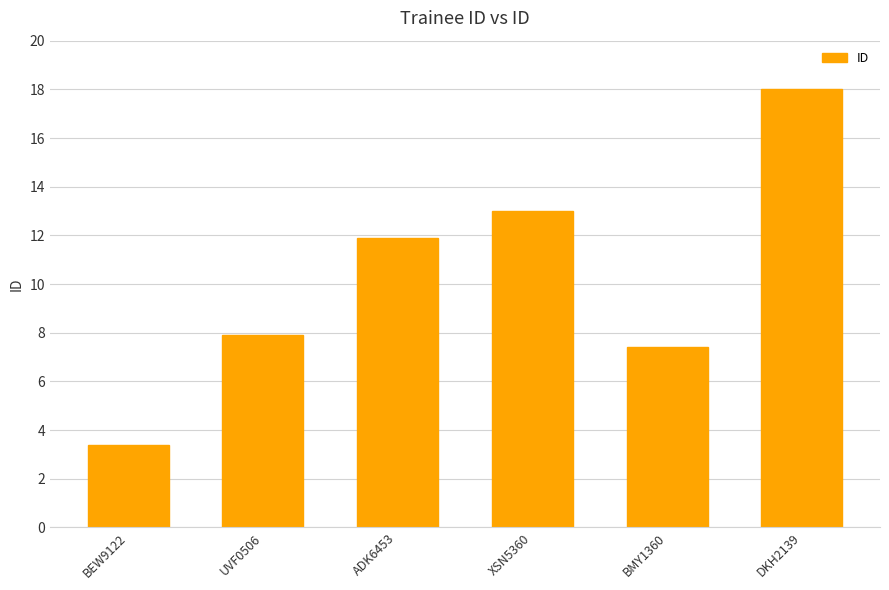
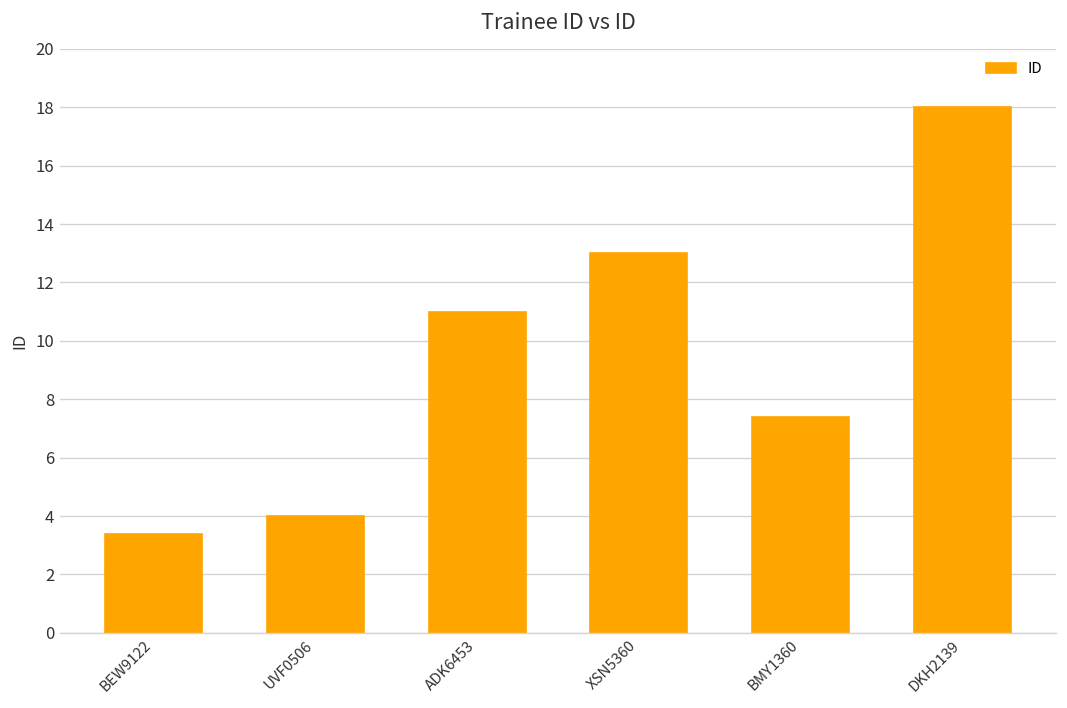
UVF0506: 7.9 -> 4.0
ADK6453: 11.9 -> 11.0
